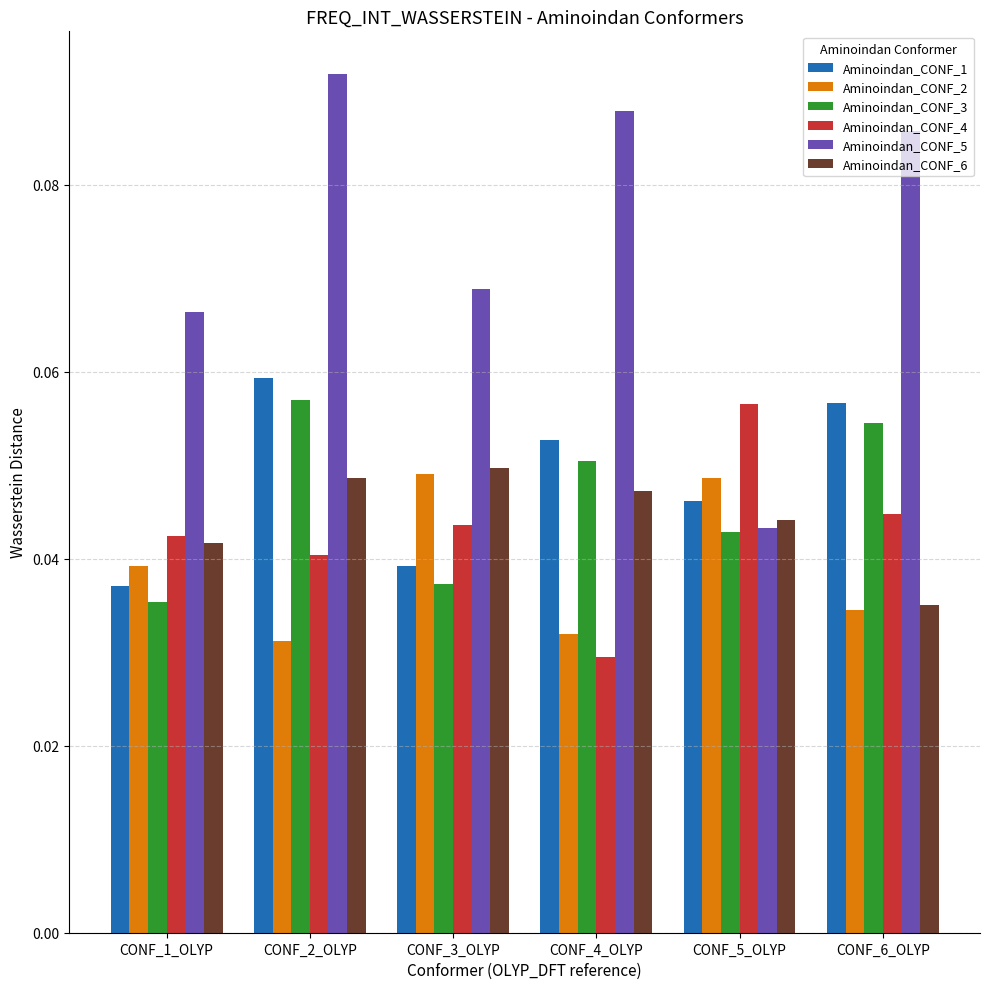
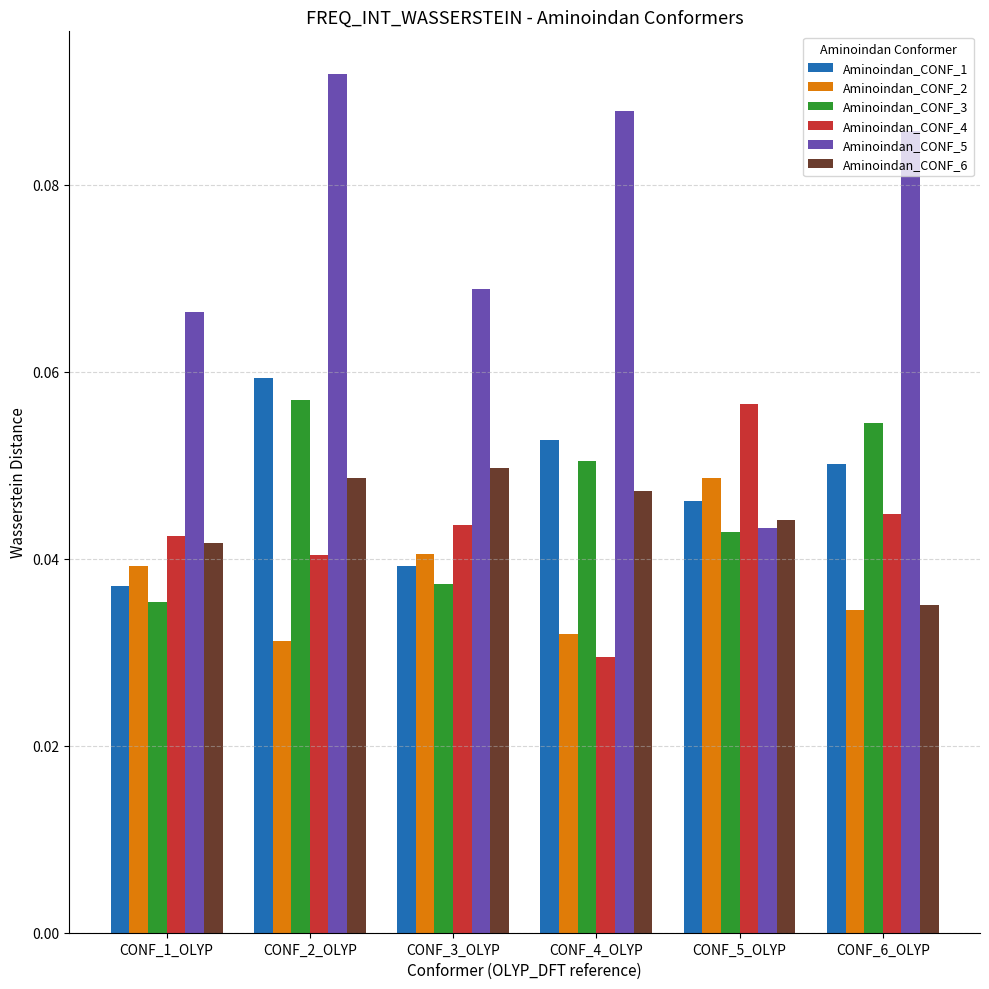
Aminoindan_CONF_2, CONF_3_OLYP: 0.049 -> 0.041
Aminoindan_CONF_1, CONF_6_OLYP: 0.057 -> 0.050
